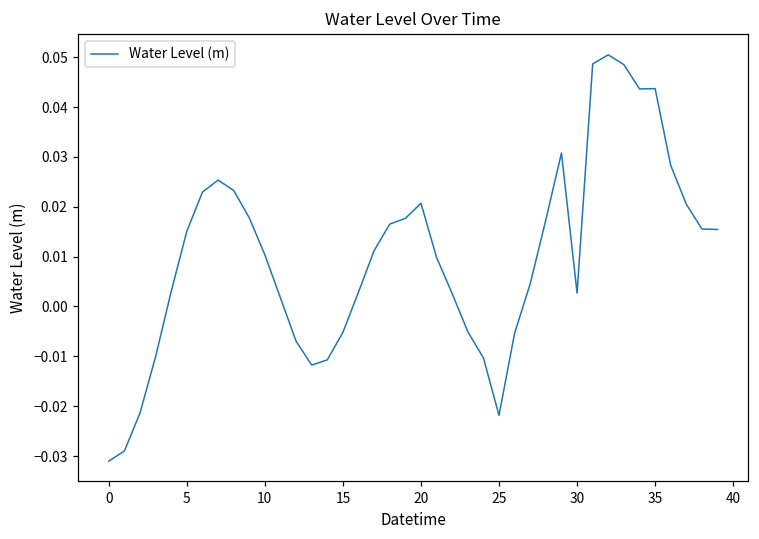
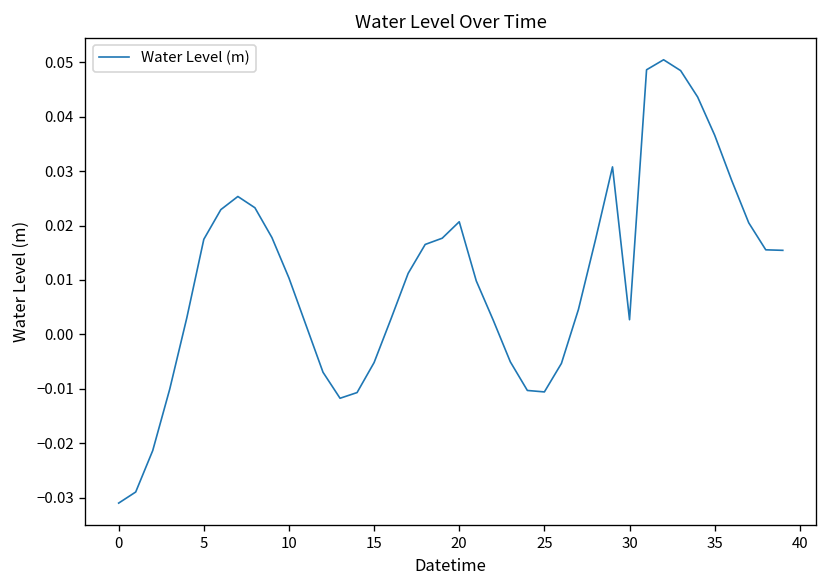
5: 0.015 -> 0.017
25: -0.022 -> -0.011
35: 0.044 -> 0.037
